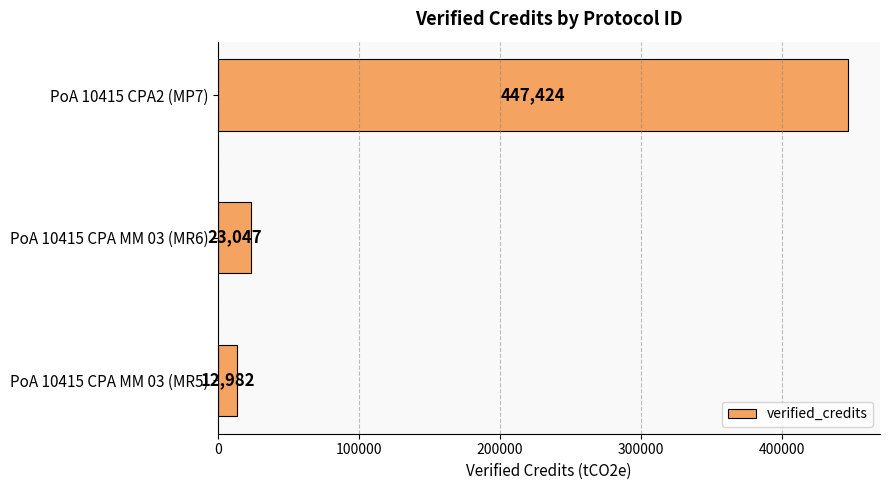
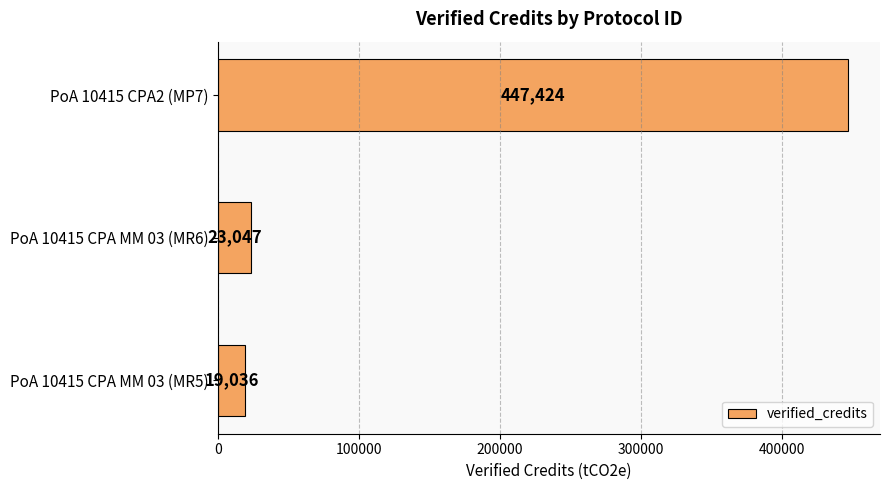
PoA 10415 CPA MM 03 (MR5): 12,982 -> 19,036
